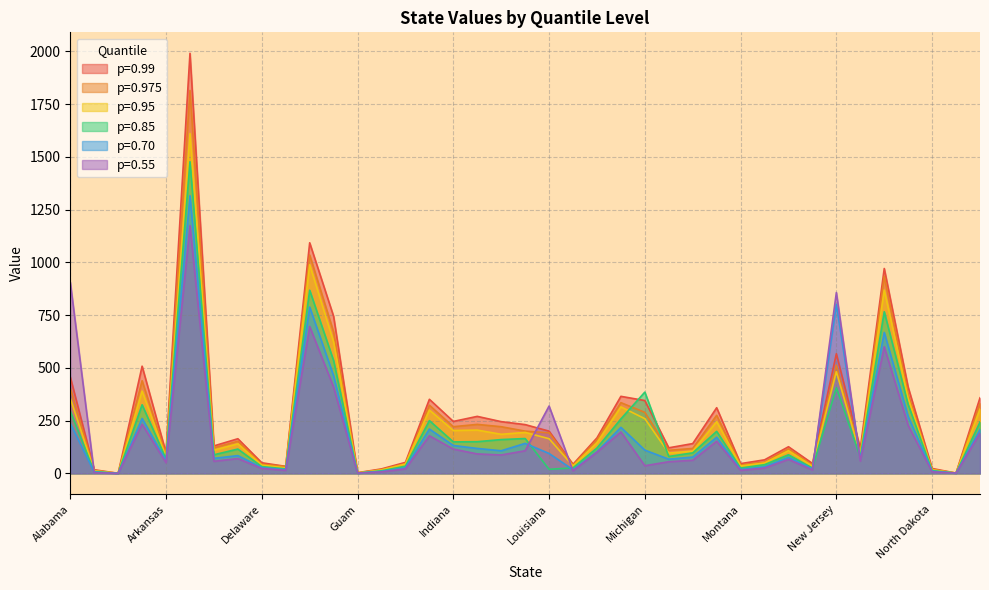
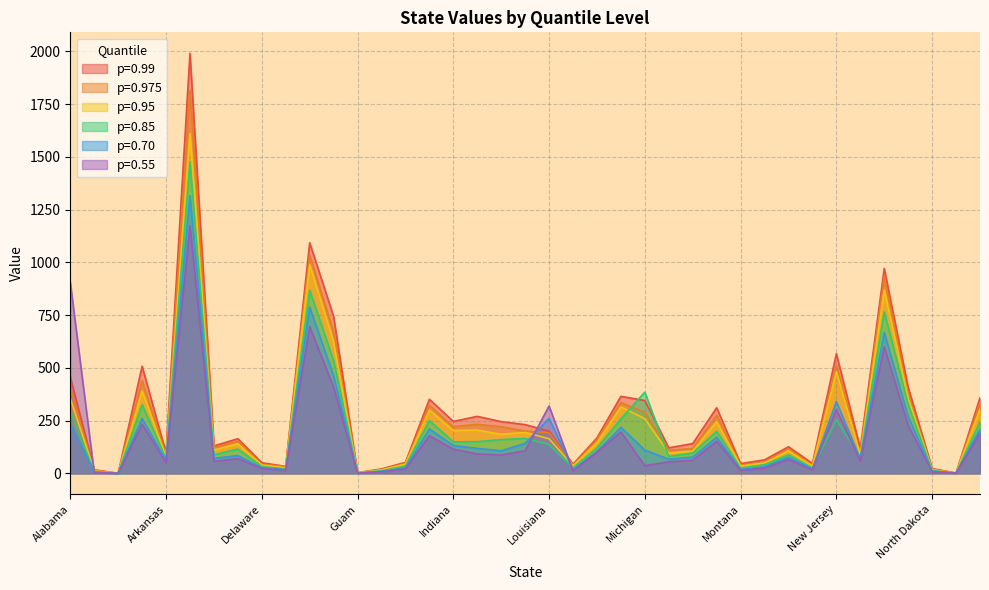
p=0.85, Louisiana: 20 -> 140
p=0.70, Louisiana: 90 -> 260
p=0.85, New Jersey: 410 -> 250
p=0.70, New Jersey: 800 -> 340
p=0.55, New Jersey: 860 -> 300
